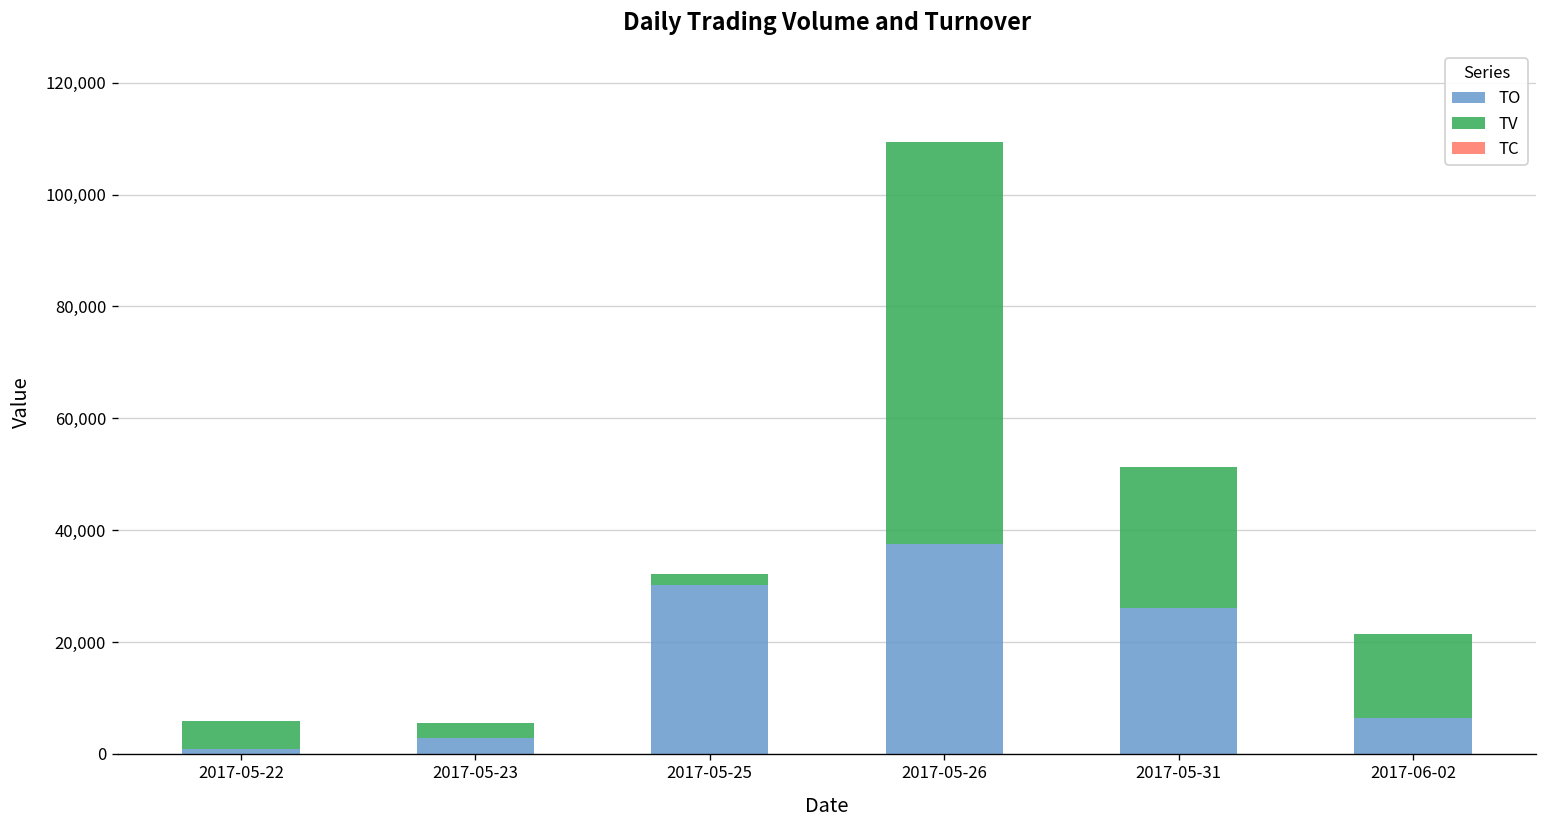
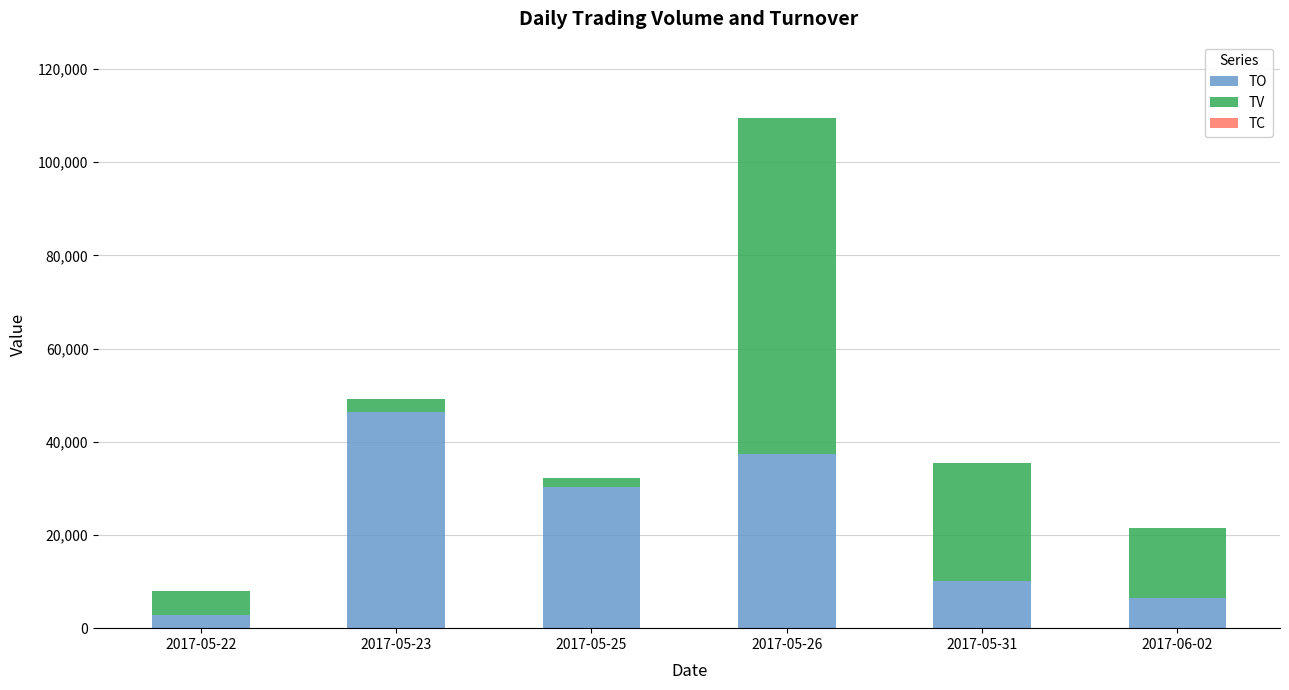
TO, 2017-05-22: 1,000 -> 3,000
TO, 2017-05-23: 3,000 -> 46,000
TO, 2017-05-31: 26,000 -> 10,000
